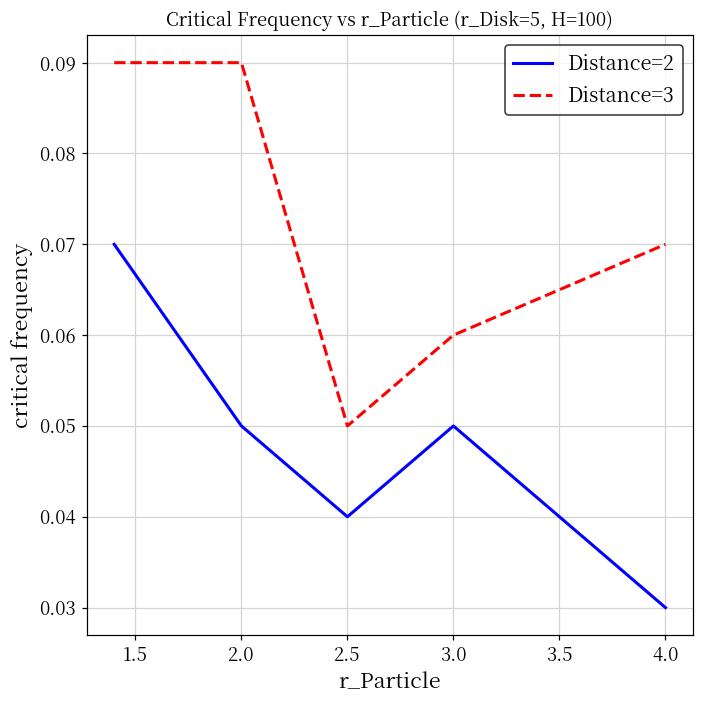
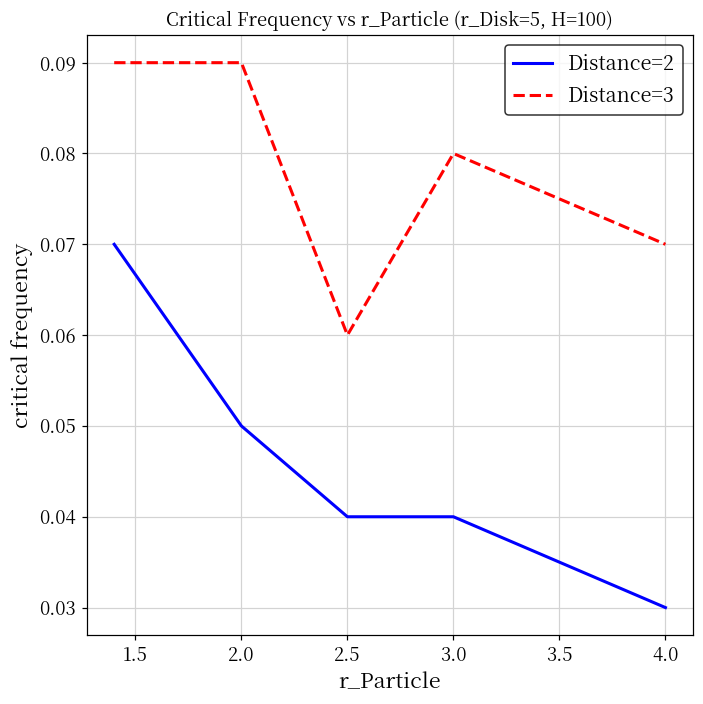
Distance=3, 2.5: 0.05 -> 0.06
Distance=2, 3.0: 0.05 -> 0.04
Distance=3, 3.0: 0.06 -> 0.08
